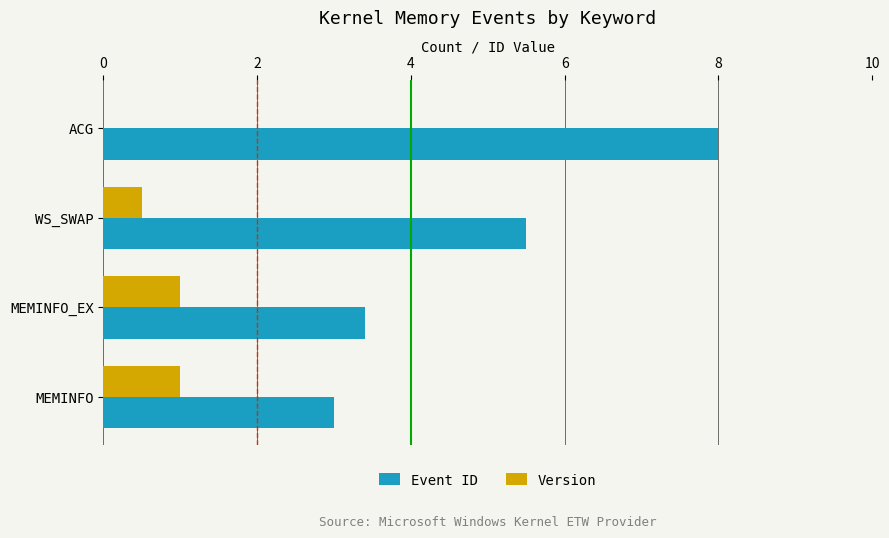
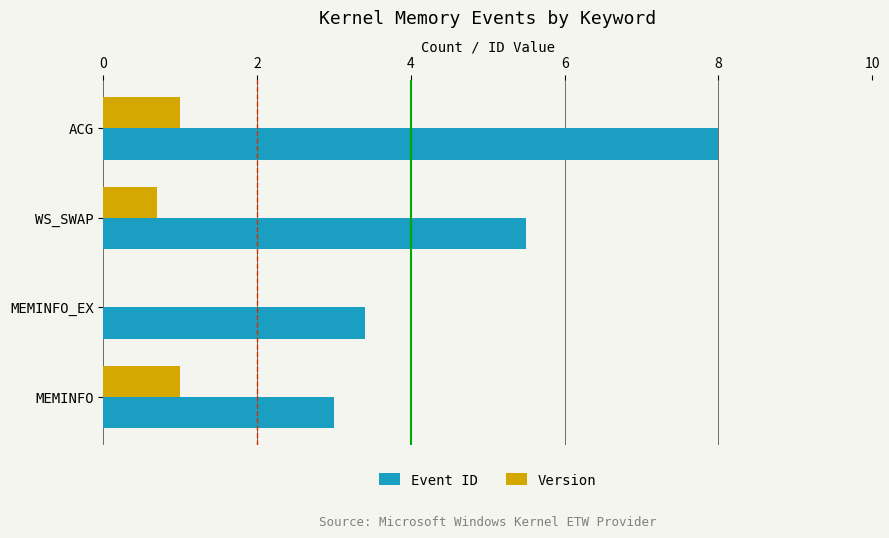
Version, ACG: 0 -> 1
Version, WS_SWAP: 0.5 -> 0.7
Version, MEMINFO_EX: 1 -> 0
